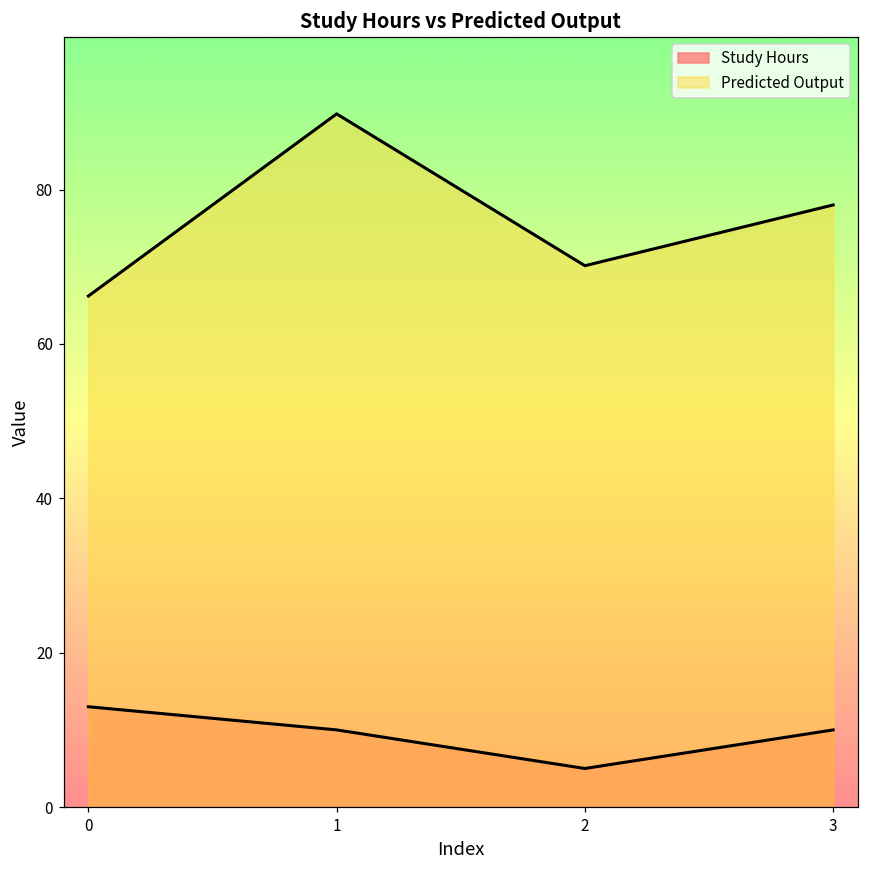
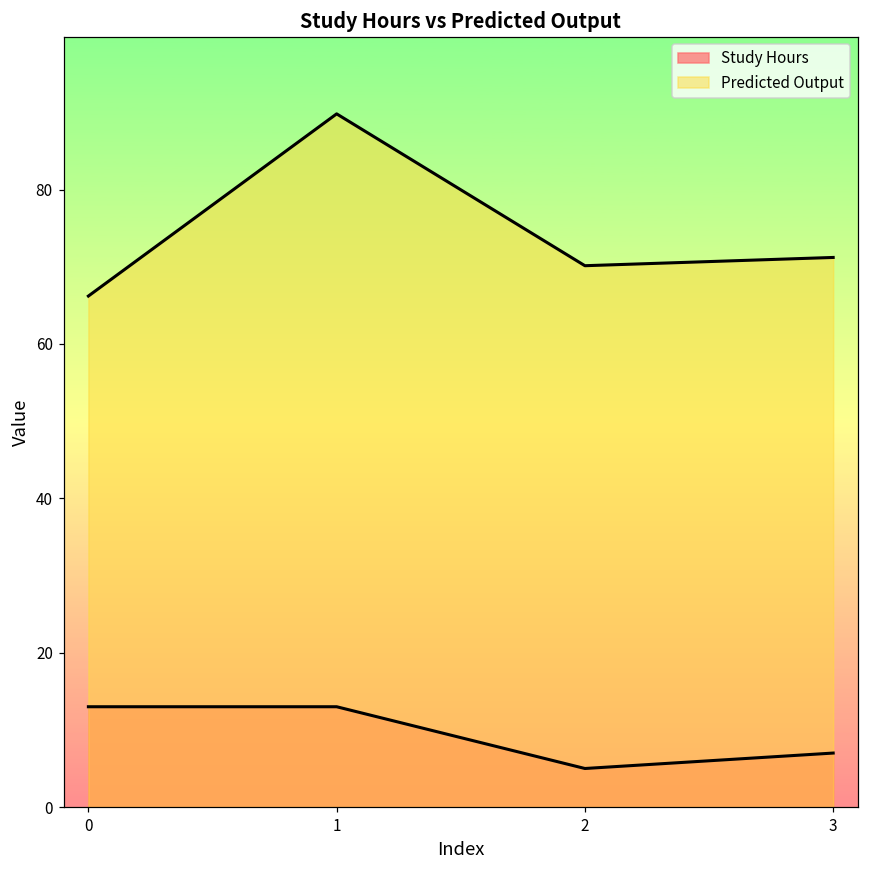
Study Hours, 1: 10 -> 13
Study Hours, 3: 10 -> 7
Predicted Output, 3: 78 -> 71
